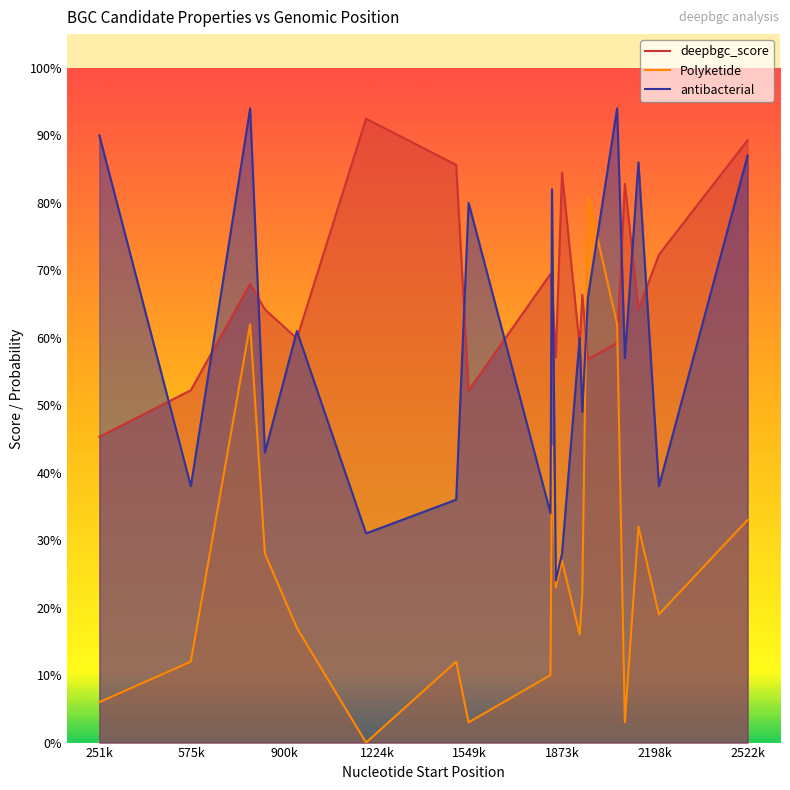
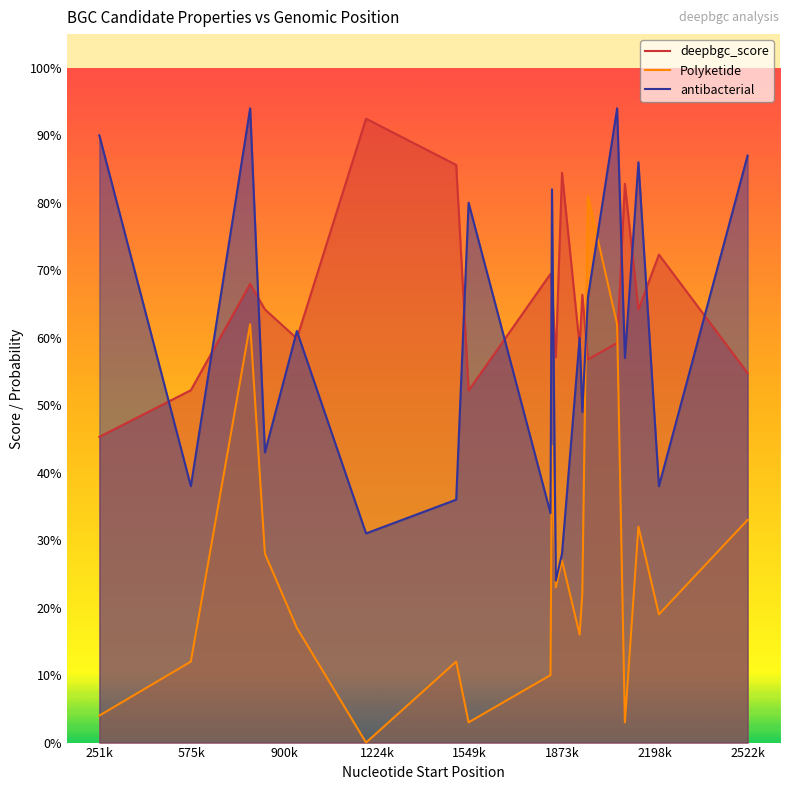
Polyketide, 251k: 6% -> 4%
deepbgc_score, 2522k: 89% -> 55%
